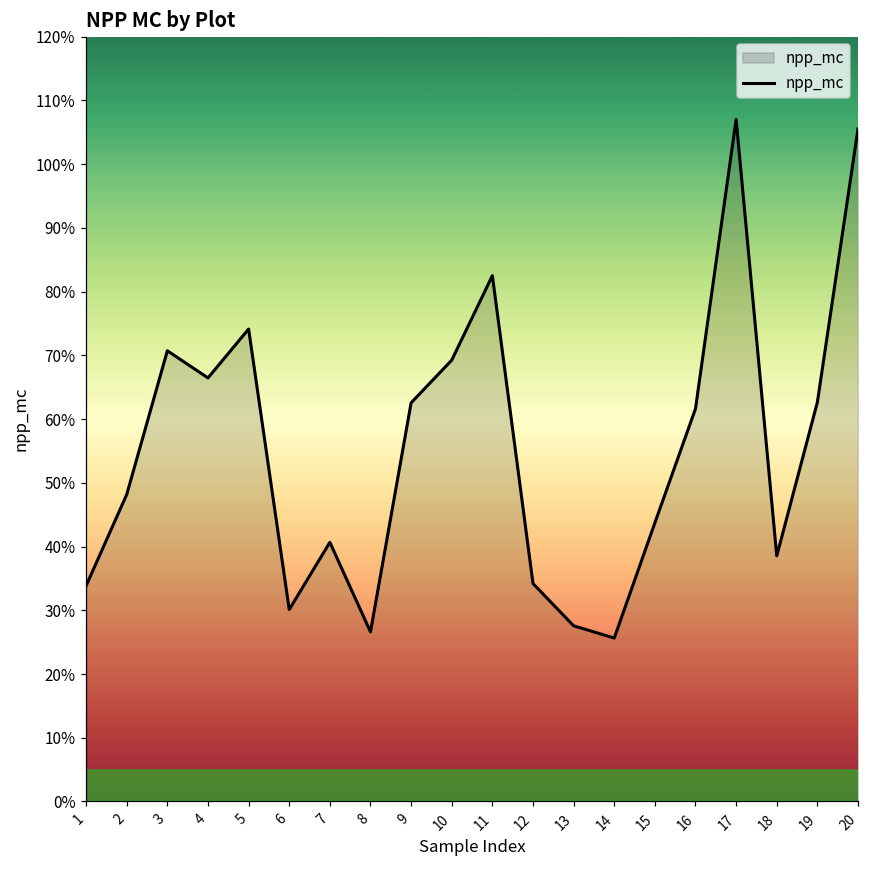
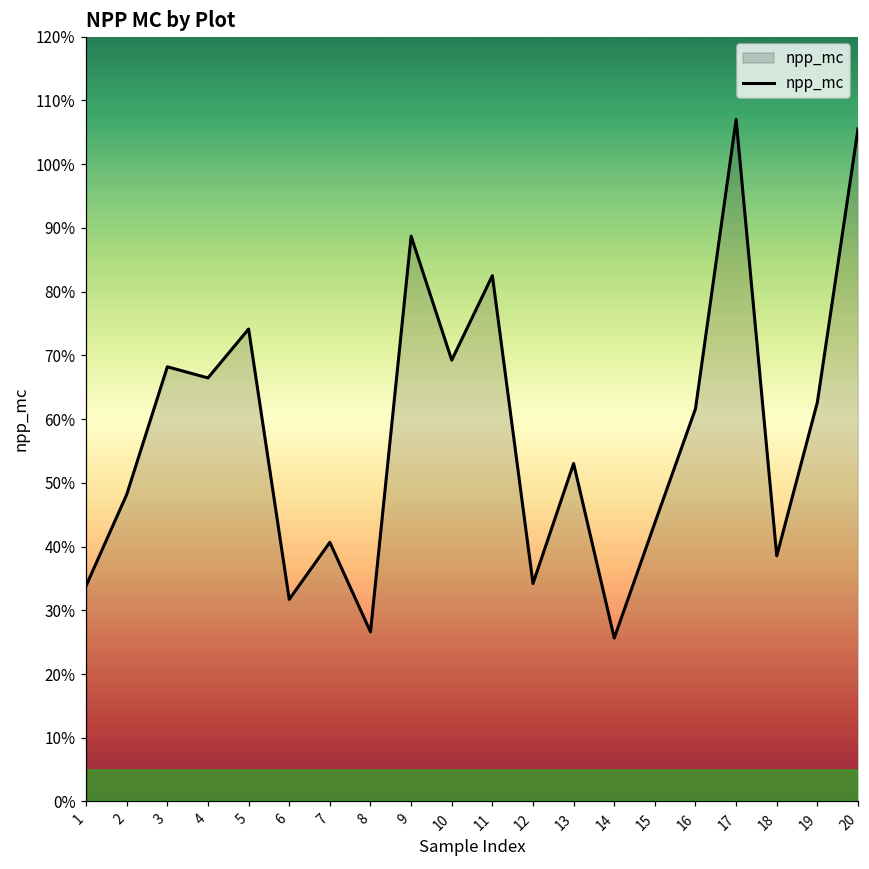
3: 71% -> 68%
6: 30% -> 32%
9: 63% -> 89%
13: 28% -> 53%
